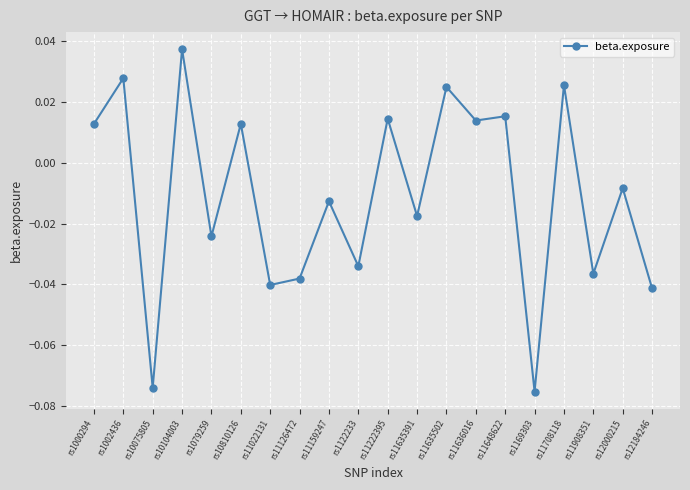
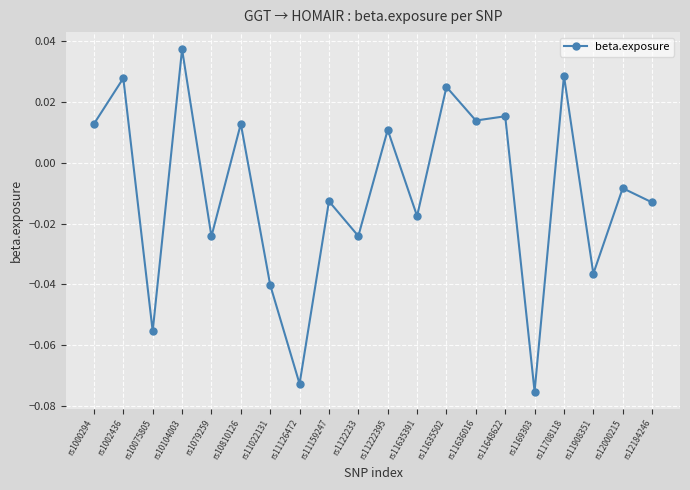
rs10075805: -0.074 -> -0.055
rs11126472: -0.038 -> -0.073
rs1122233: -0.034 -> -0.024
rs11222395: 0.014 -> 0.011
rs11708118: 0.025 -> 0.028
rs12184246: -0.041 -> -0.013
